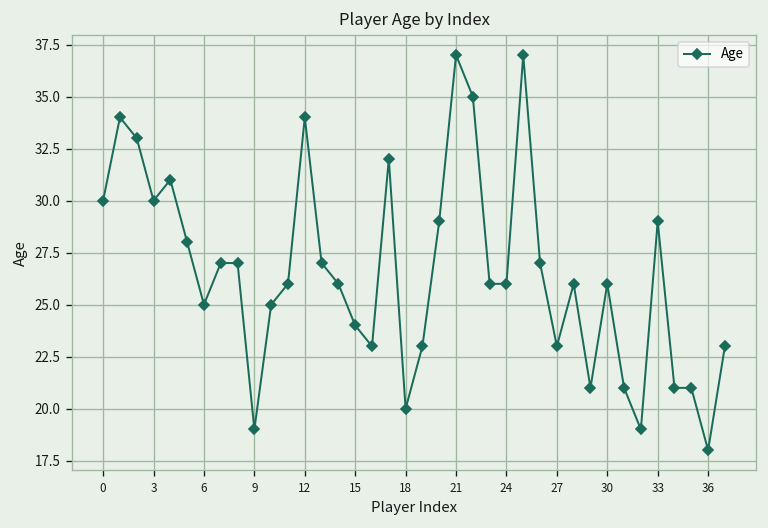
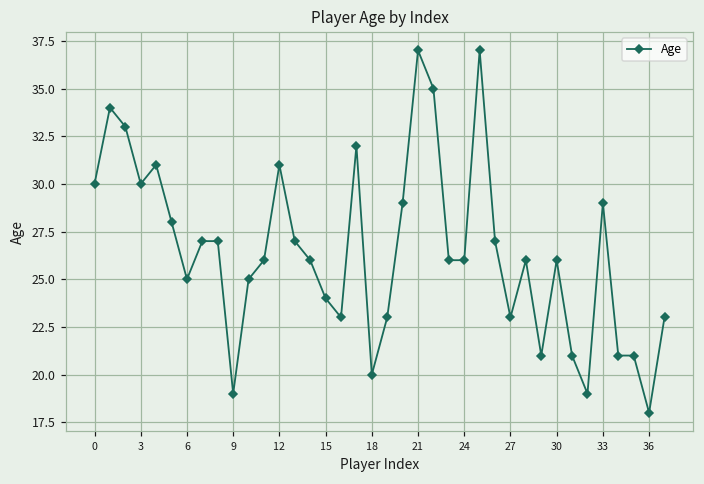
12: 34 -> 31
